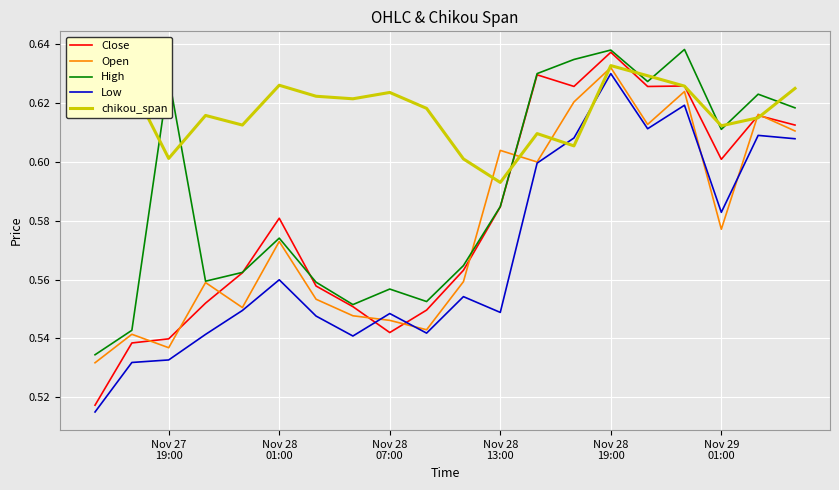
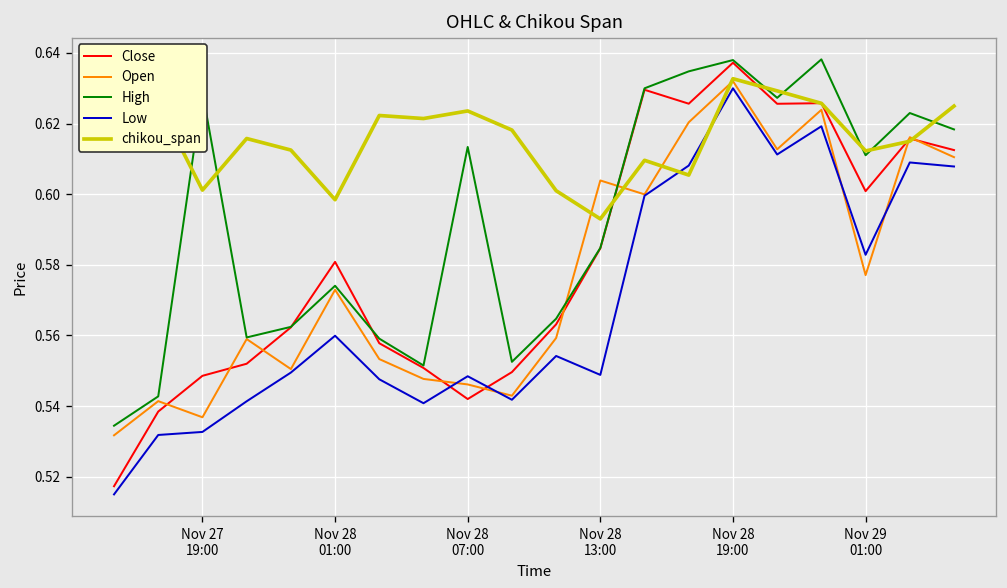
Close, Nov 27 19:00: 0.540 -> 0.549
chikou_span, Nov 28 01:00: 0.626 -> 0.598
High, Nov 28 07:00: 0.557 -> 0.613
